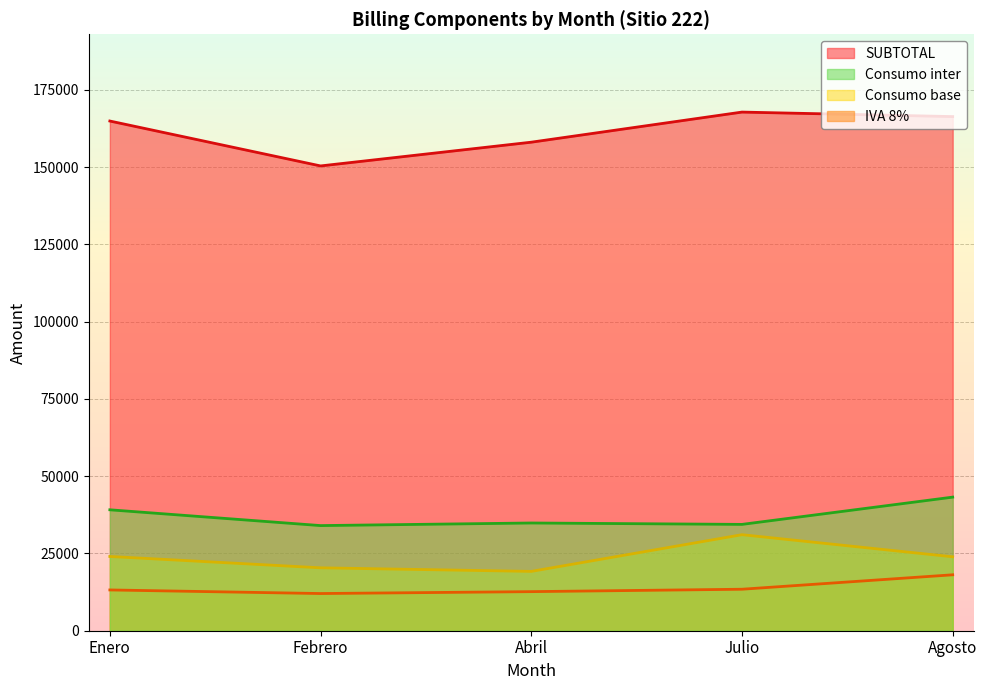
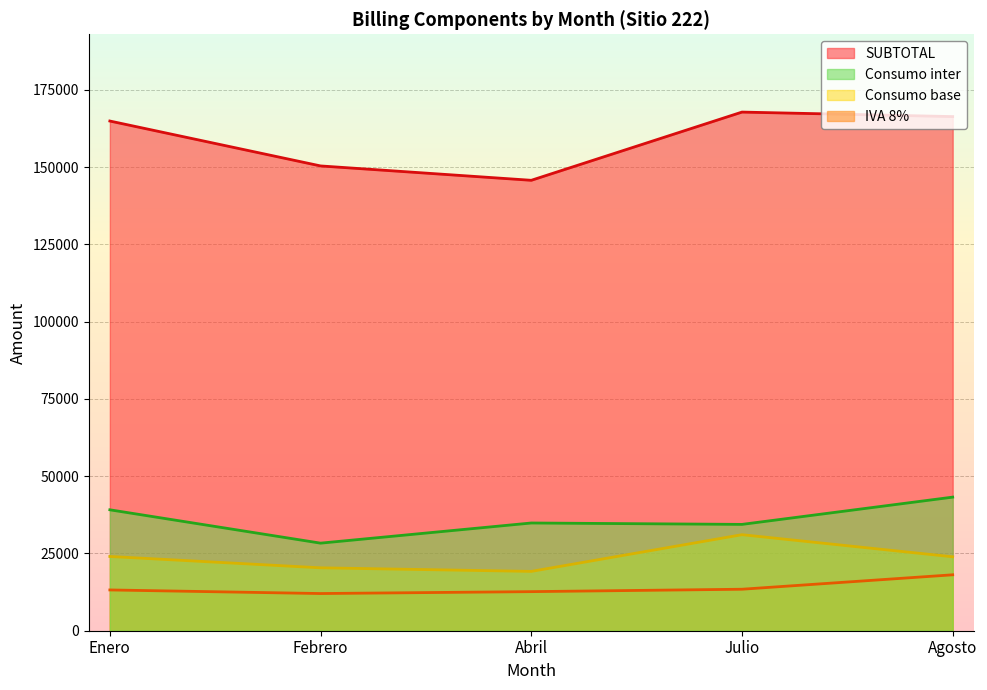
Consumo inter, Febrero: 34000 -> 28000
SUBTOTAL, Abril: 158000 -> 146000
